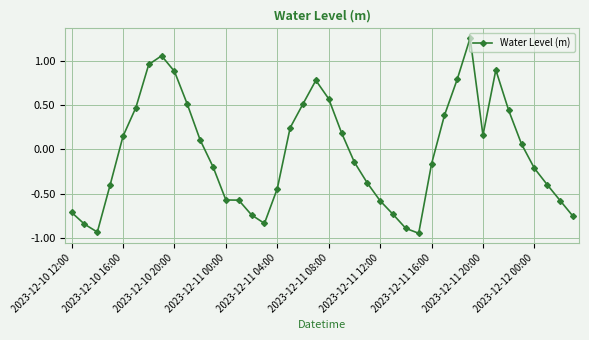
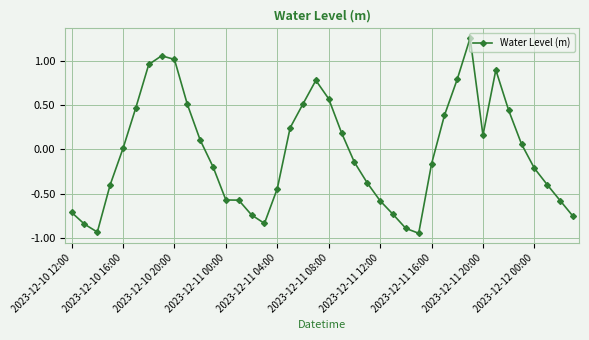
2023-12-10 16:00: 0.2 -> 0.0
2023-12-10 20:00: 0.9 -> 1.0
